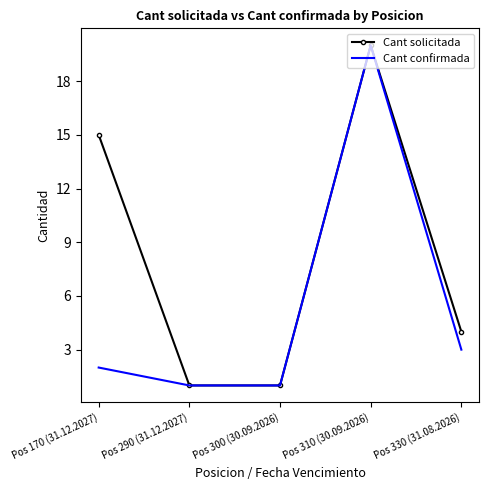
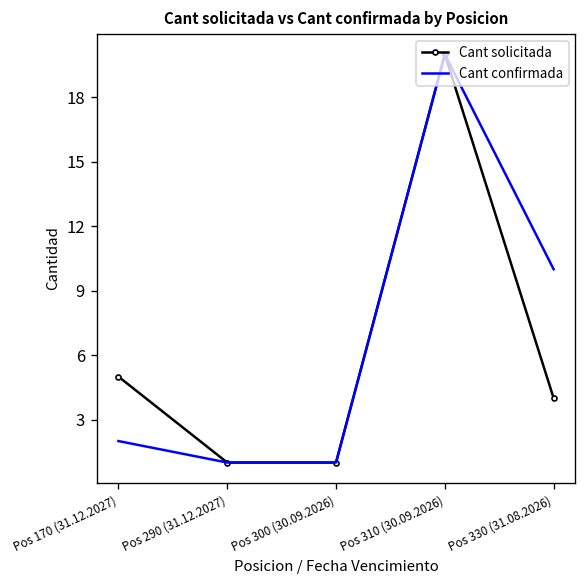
Cant solicitada, Pos 170 (31.12.2027): 15 -> 5
Cant confirmada, Pos 330 (31.08.2026): 3 -> 10
